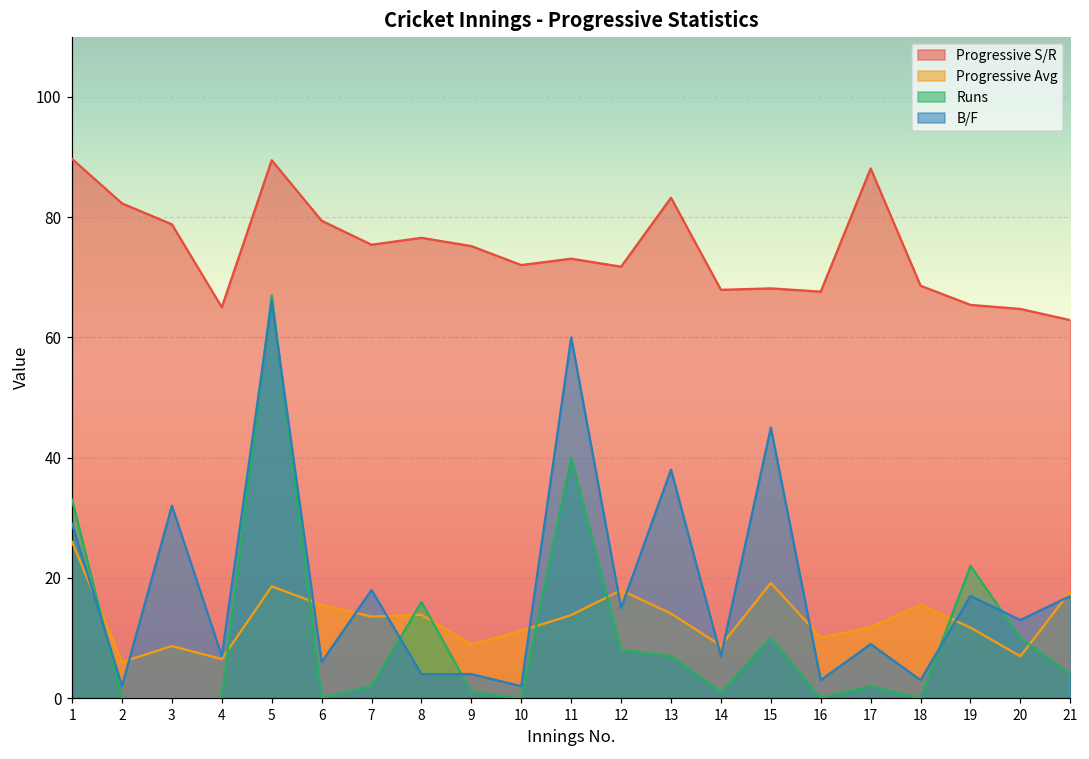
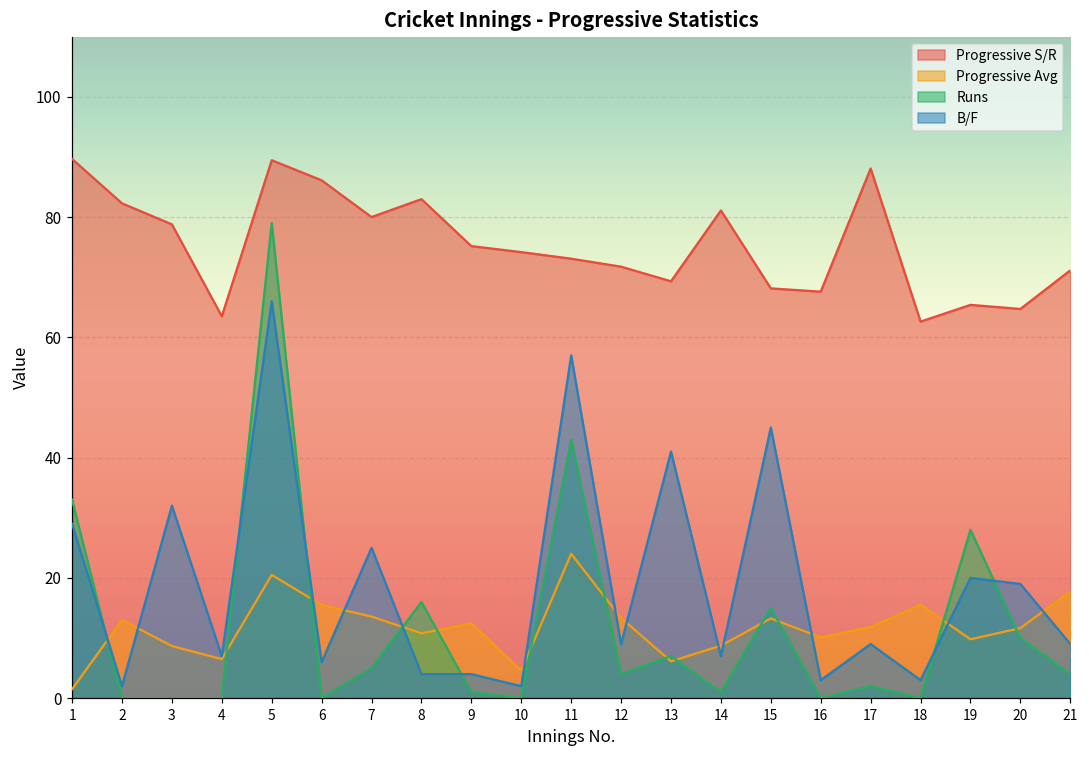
Progressive Avg, 1: 26 -> 2
Progressive Avg, 2: 6 -> 13
Progressive S/R, 4: 65 -> 64
Progressive Avg, 5: 19 -> 21
Runs, 5: 67 -> 79
Progressive S/R, 6: 79 -> 86
Progressive S/R, 7: 75 -> 80
Runs, 7: 2 -> 5
B/F, 7: 18 -> 25
Progressive S/R, 8: 77 -> 83
Progressive Avg, 8: 14 -> 11
Progressive Avg, 9: 9 -> 12
Progressive S/R, 10: 72 -> 74
Progressive Avg, 10: 11 -> 5
Progressive Avg, 11: 14 -> 24
Runs, 11: 40 -> 43
B/F, 11: 60 -> 57
Progressive Avg, 12: 18 -> 13
Runs, 12: 8 -> 4
B/F, 12: 15 -> 9
Progressive S/R, 13: 83 -> 69
Progressive Avg, 13: 14 -> 6
B/F, 13: 38 -> 41
Progressive S/R, 14: 68 -> 81
Progressive Avg, 15: 19 -> 13
Runs, 15: 10 -> 15
Progressive S/R, 18: 69 -> 63
Progressive Avg, 19: 12 -> 10
Runs, 19: 22 -> 28
B/F, 19: 17 -> 20
Progressive Avg, 20: 7 -> 12
B/F, 20: 13 -> 19
Progressive S/R, 21: 63 -> 71
B/F, 21: 17 -> 9
